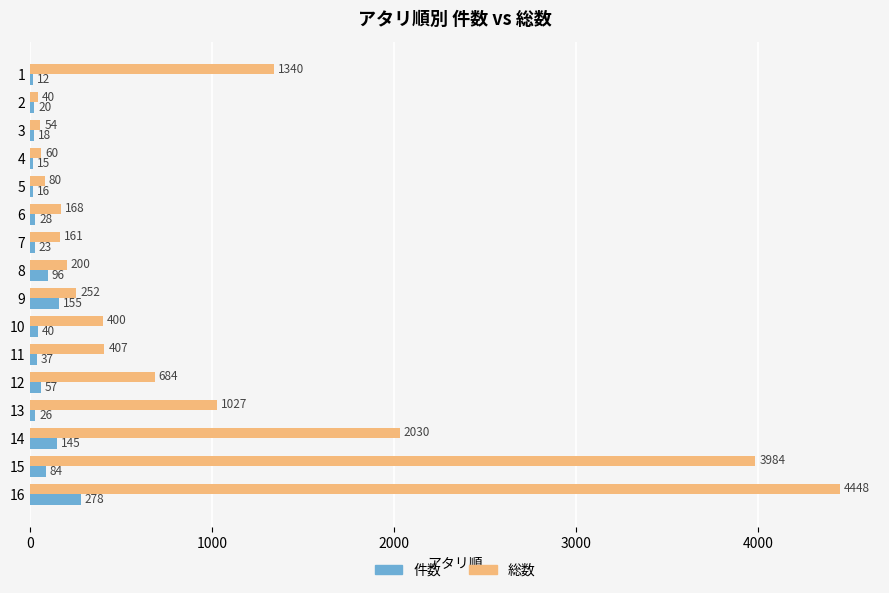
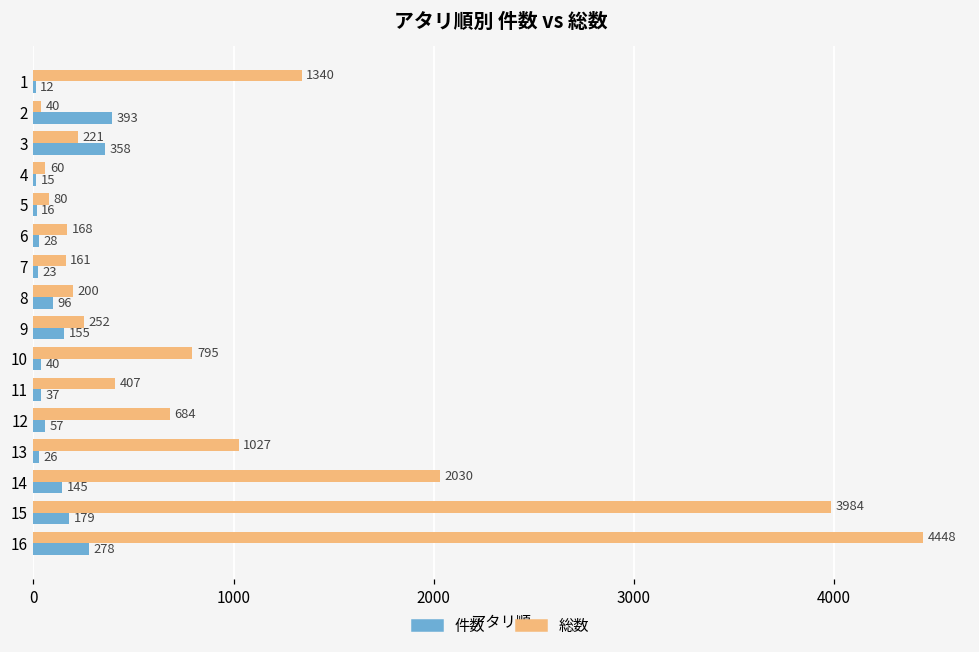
件数, 2: 20 -> 393
総数, 3: 54 -> 221
件数, 3: 18 -> 358
総数, 10: 400 -> 795
件数, 15: 84 -> 179
